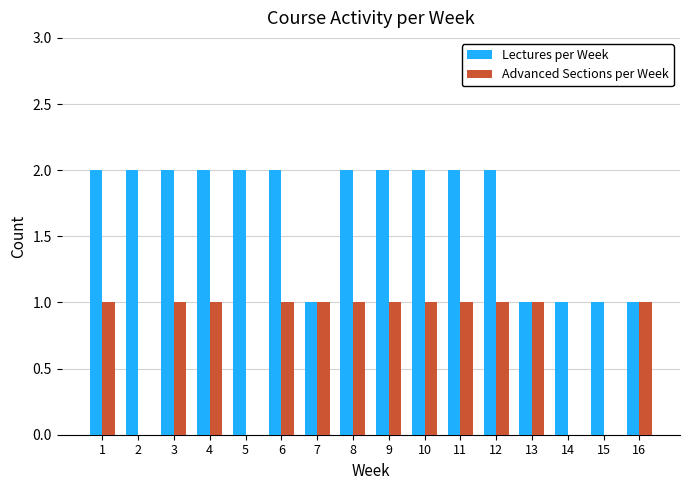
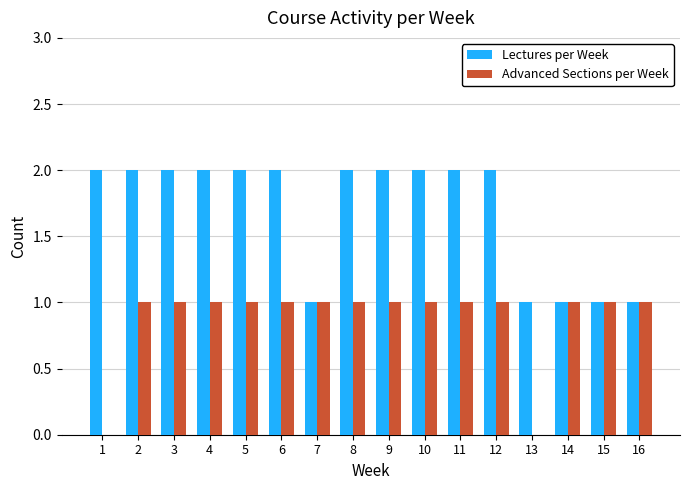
Advanced Sections per Week, 1: 1 -> 0
Advanced Sections per Week, 2: 0 -> 1
Advanced Sections per Week, 5: 0 -> 1
Advanced Sections per Week, 13: 1 -> 0
Advanced Sections per Week, 14: 0 -> 1
Advanced Sections per Week, 15: 0 -> 1
